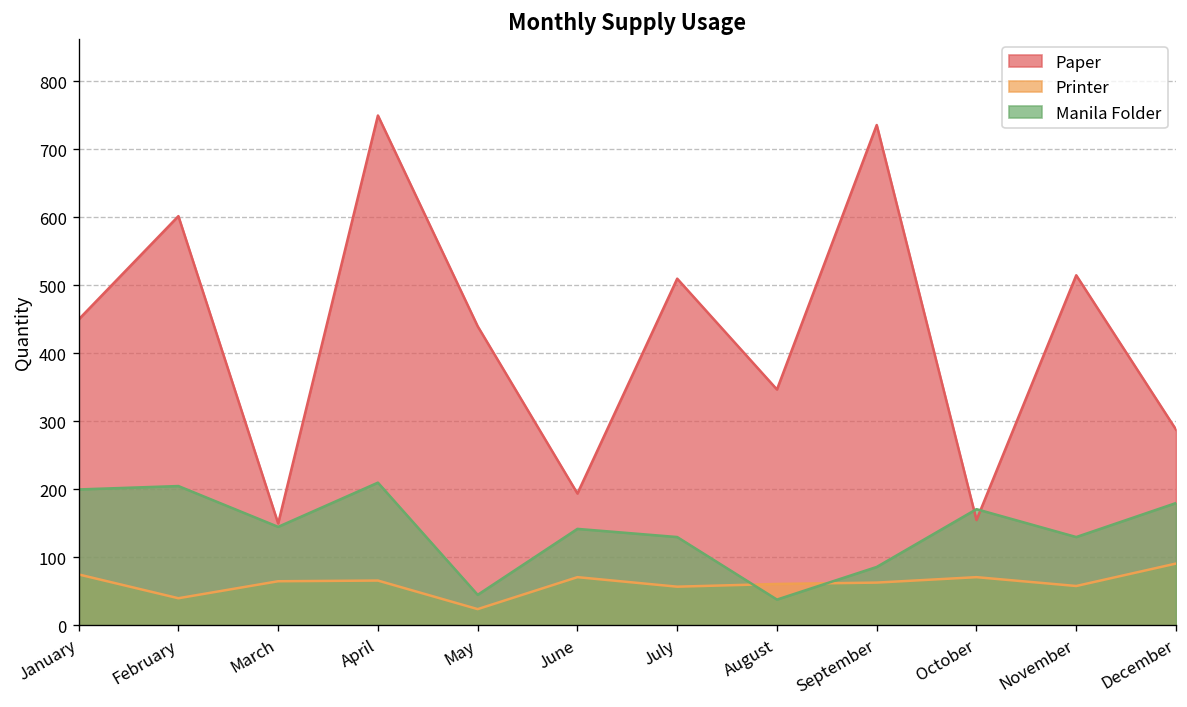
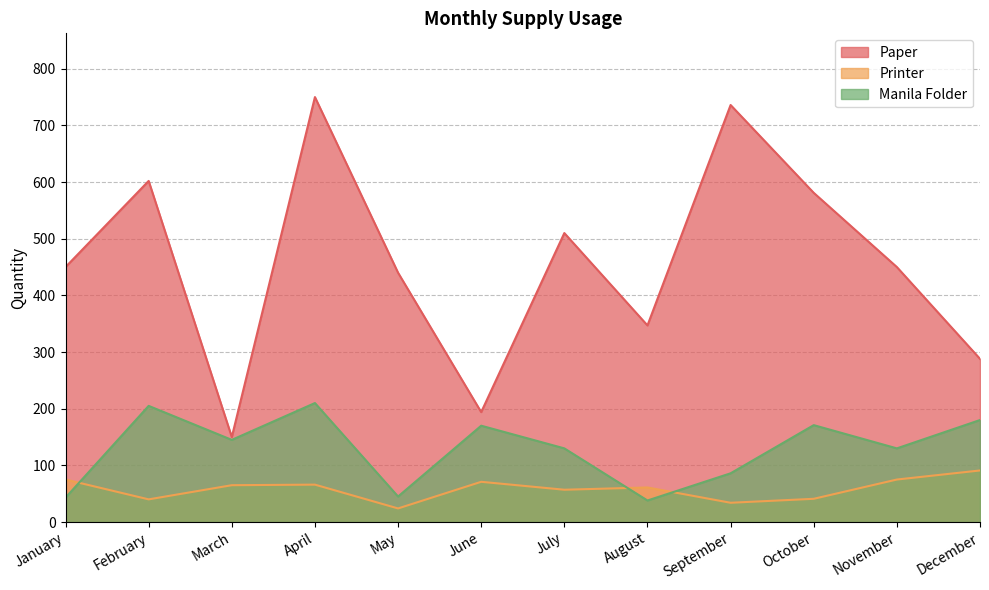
Manila Folder, January: 200 -> 40
Manila Folder, June: 140 -> 170
Printer, September: 60 -> 30
Paper, October: 160 -> 580
Printer, October: 70 -> 40
Paper, November: 520 -> 450
Printer, November: 60 -> 80
